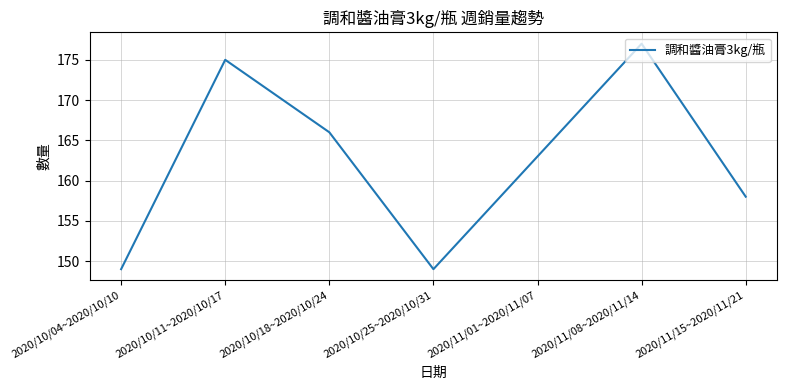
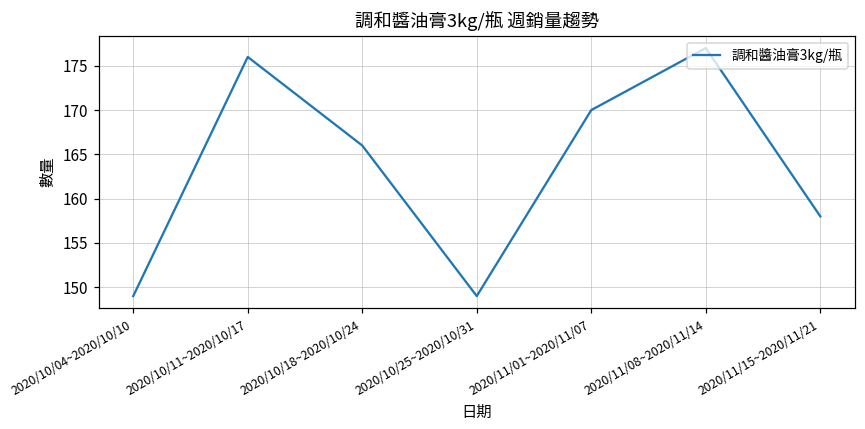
2020/10/11~2020/10/17: 175 -> 176
2020/11/01~2020/11/07: 163 -> 170
